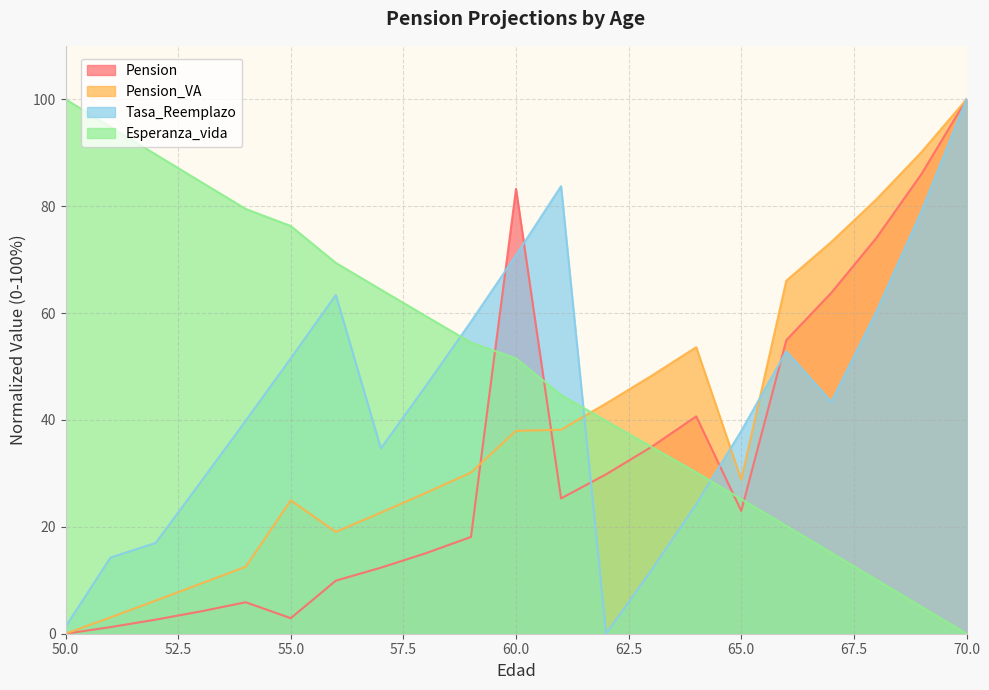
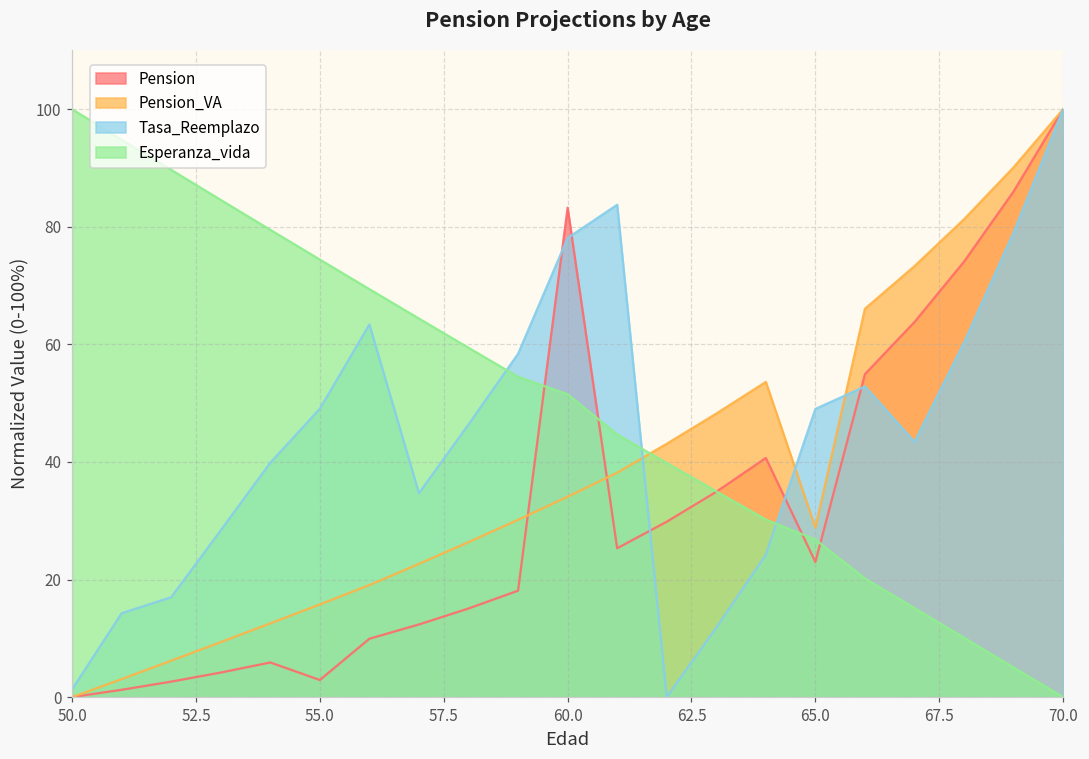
Pension_VA, 55.0: 25 -> 16
Tasa_Reemplazo, 55.0: 52 -> 49
Esperanza_vida, 55.0: 76 -> 74
Pension_VA, 60.0: 38 -> 34
Tasa_Reemplazo, 60.0: 71 -> 78
Tasa_Reemplazo, 65.0: 38 -> 49
Esperanza_vida, 65.0: 25 -> 27
